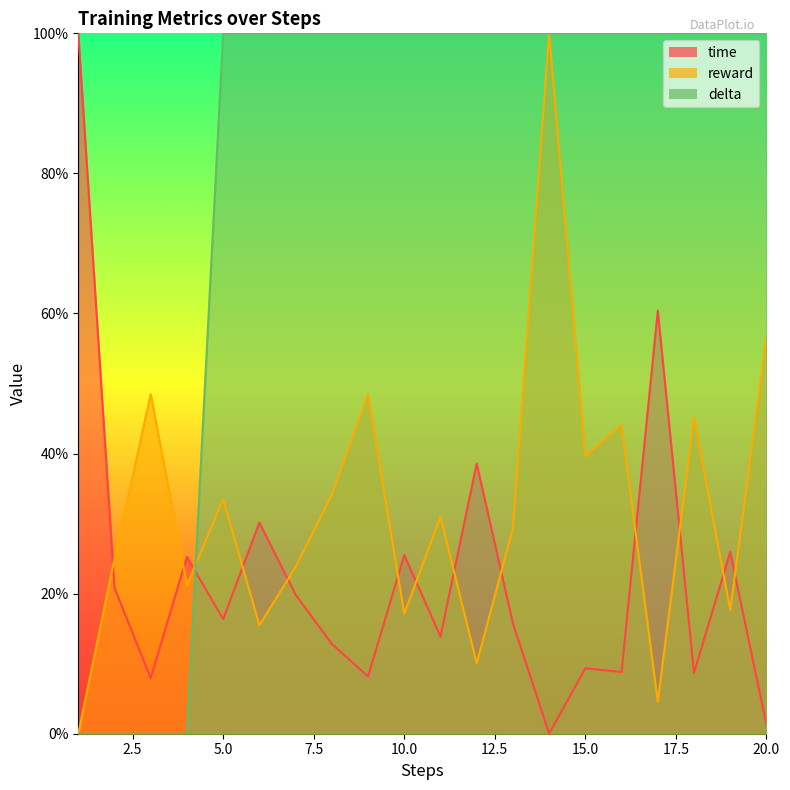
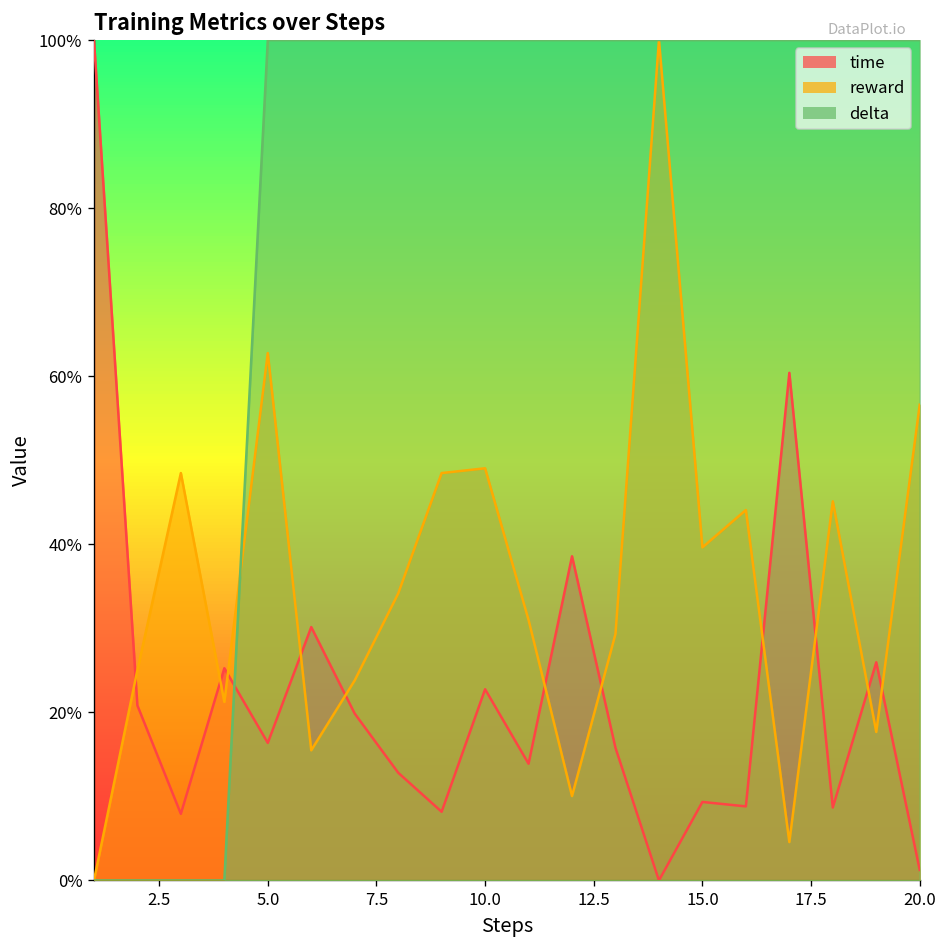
reward, 5.0: 33% -> 63%
time, 10.0: 25% -> 23%
reward, 10.0: 17% -> 49%
